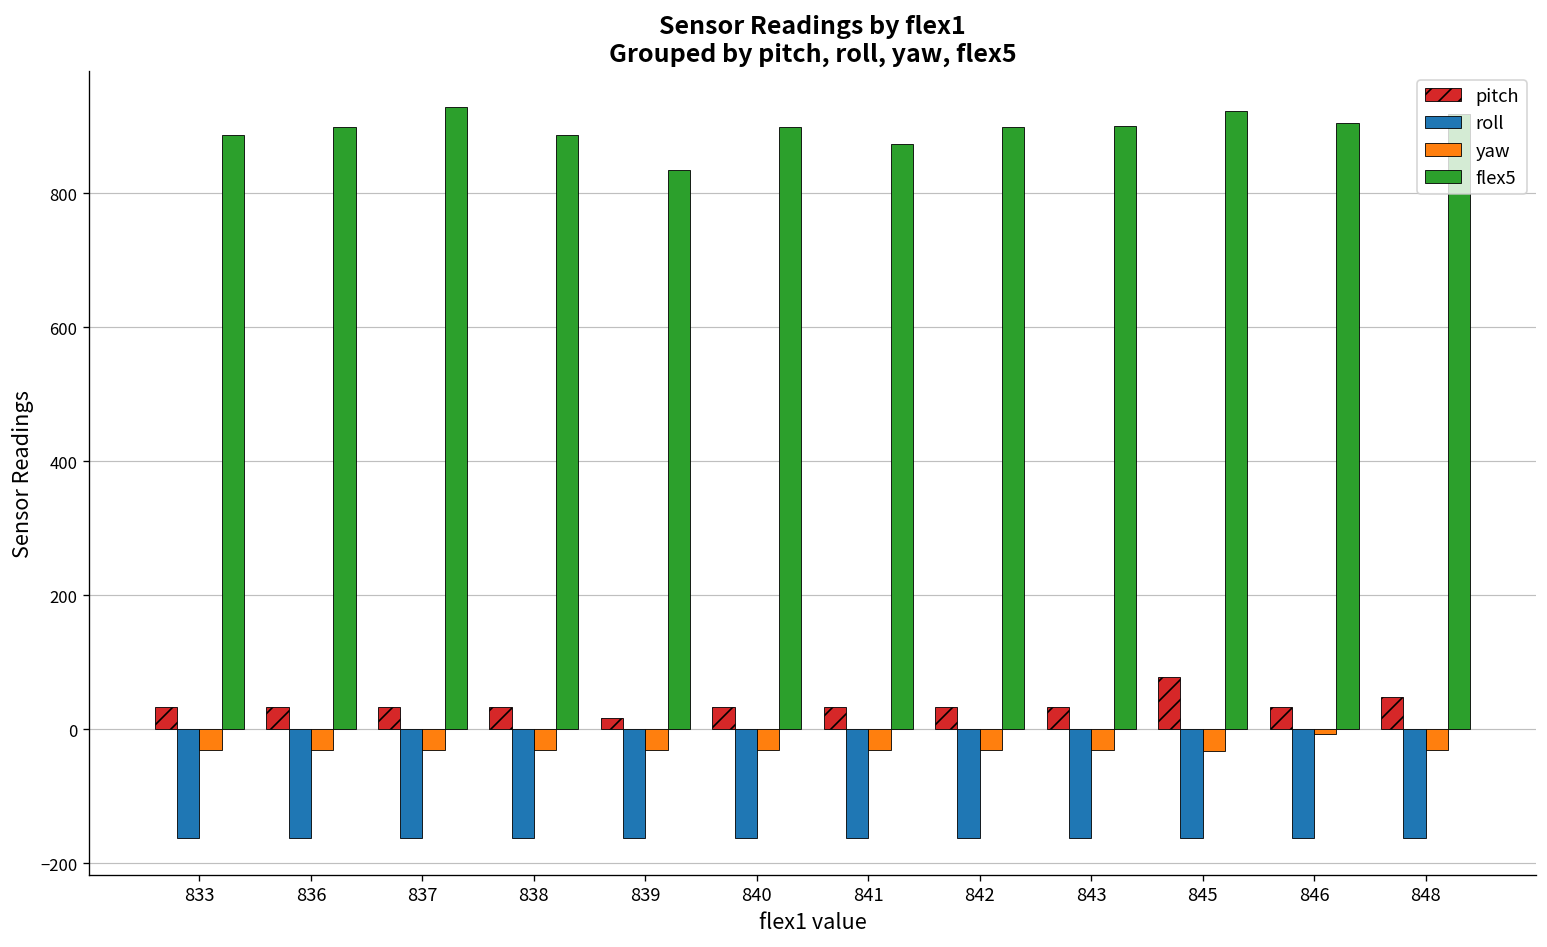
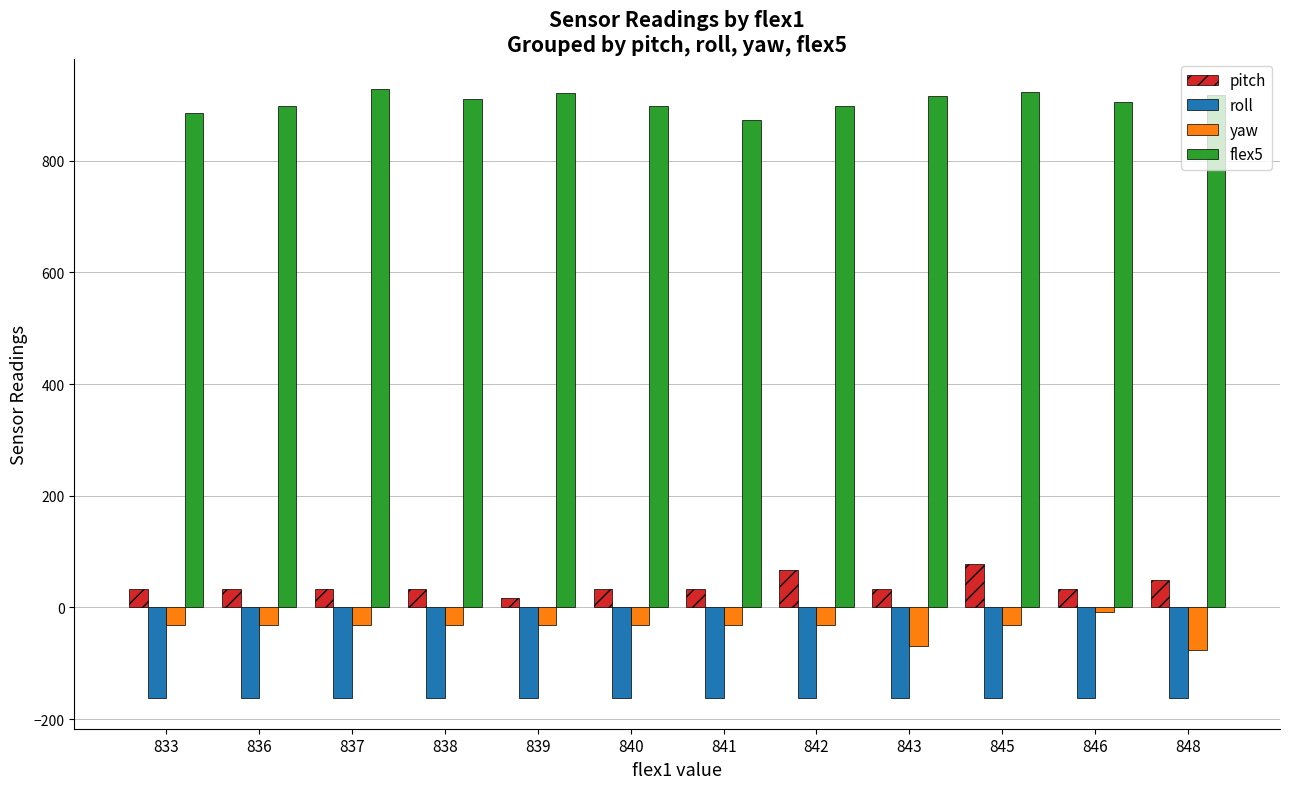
flex5, 838: 890 -> 910
flex5, 839: 830 -> 920
pitch, 842: 30 -> 70
yaw, 843: -30 -> -70
flex5, 843: 900 -> 920
yaw, 848: -30 -> -80
